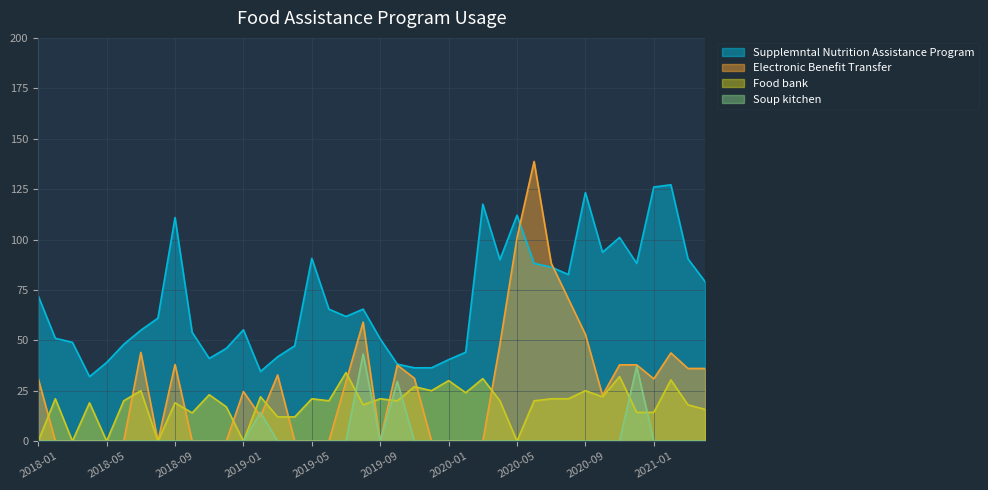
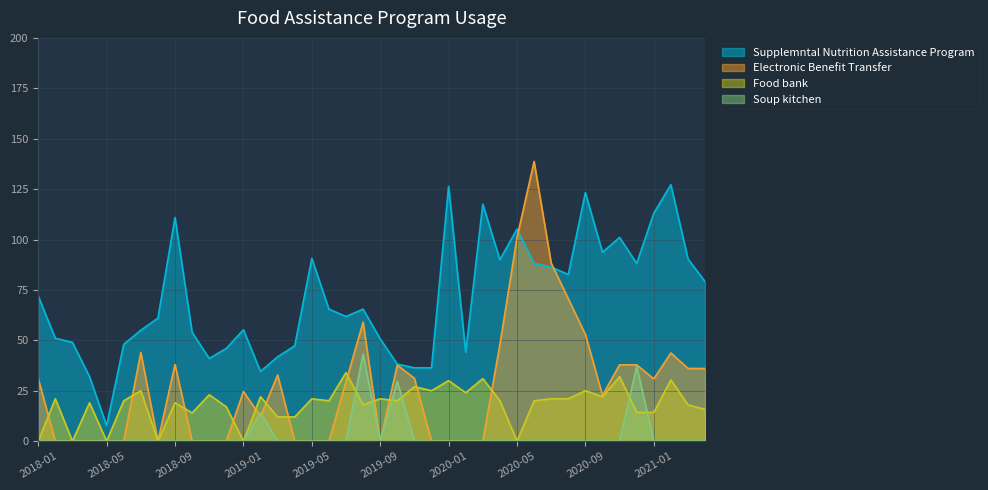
Supplemntal Nutrition Assistance Program, 2018-05: 39 -> 8
Supplemntal Nutrition Assistance Program, 2020-01: 40 -> 126
Supplemntal Nutrition Assistance Program, 2020-05: 112 -> 105
Supplemntal Nutrition Assistance Program, 2021-01: 126 -> 113
